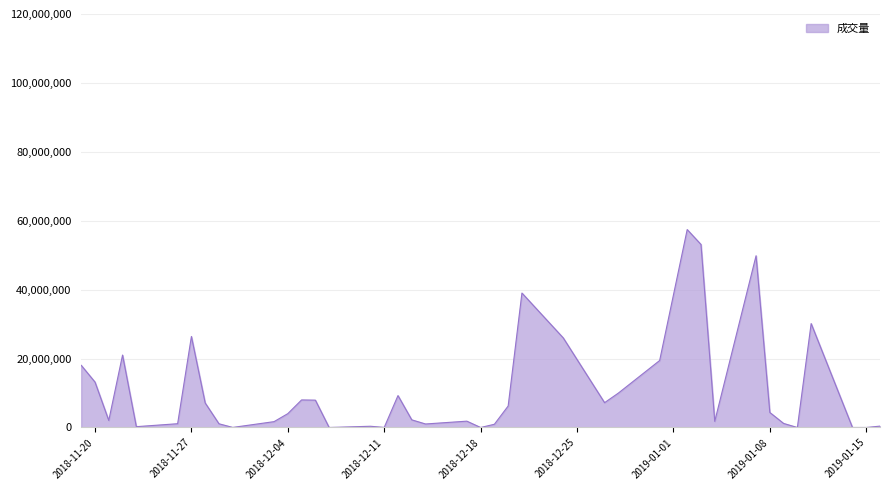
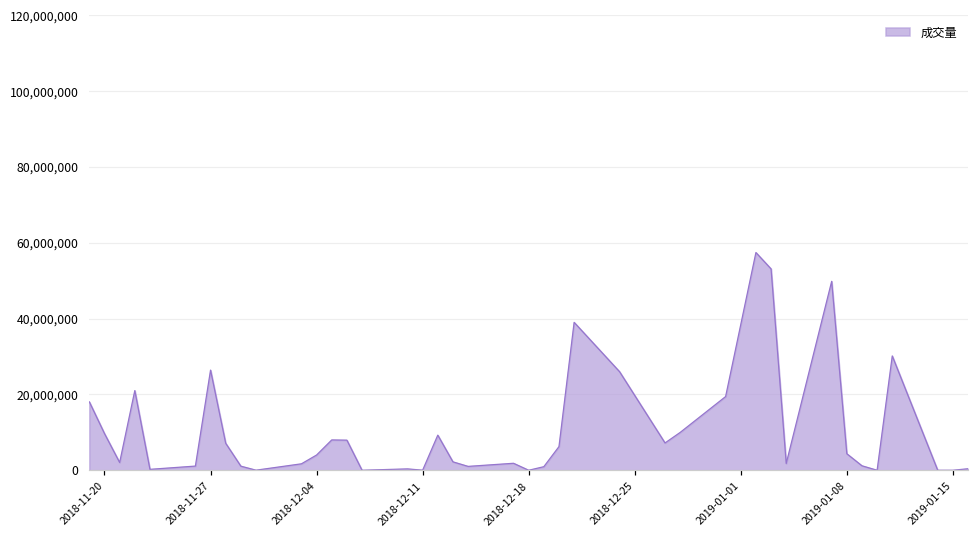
2018-11-20: 13,000,000 -> 10,000,000
